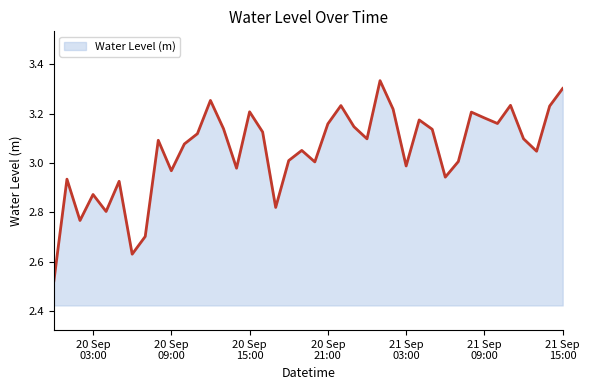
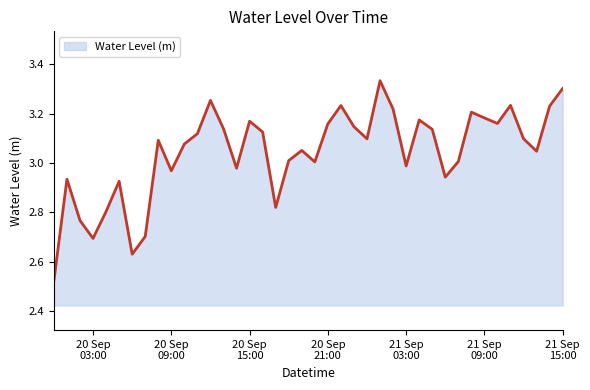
20 Sep 03:00: 2.87 -> 2.69
20 Sep 15:00: 3.21 -> 3.17
